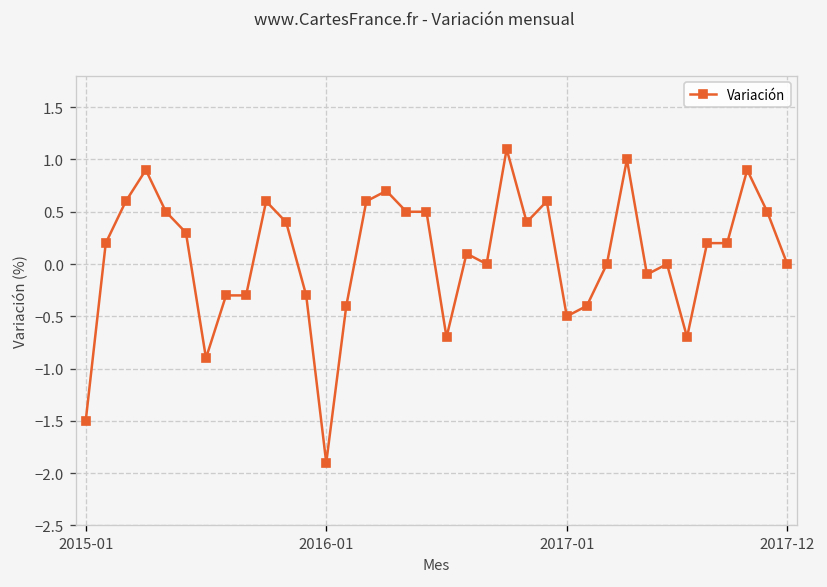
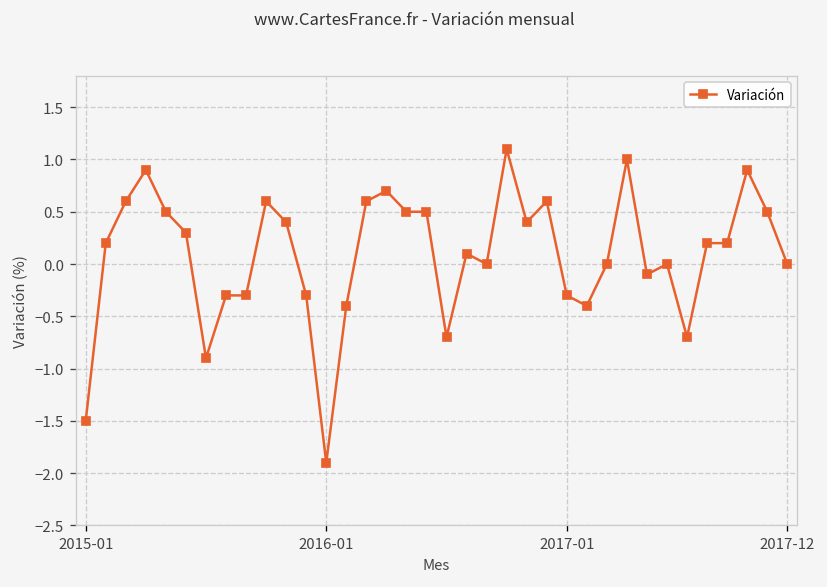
2017-01: -0.5 -> -0.3
